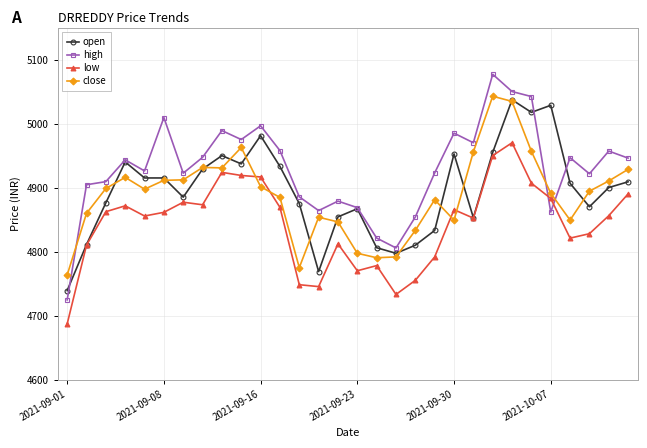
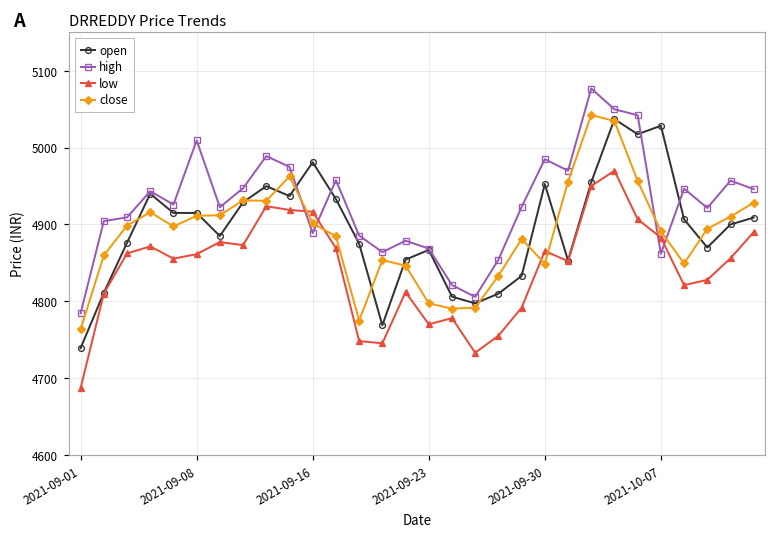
high, 2021-09-01: 4720 -> 4780
high, 2021-09-16: 5000 -> 4890
